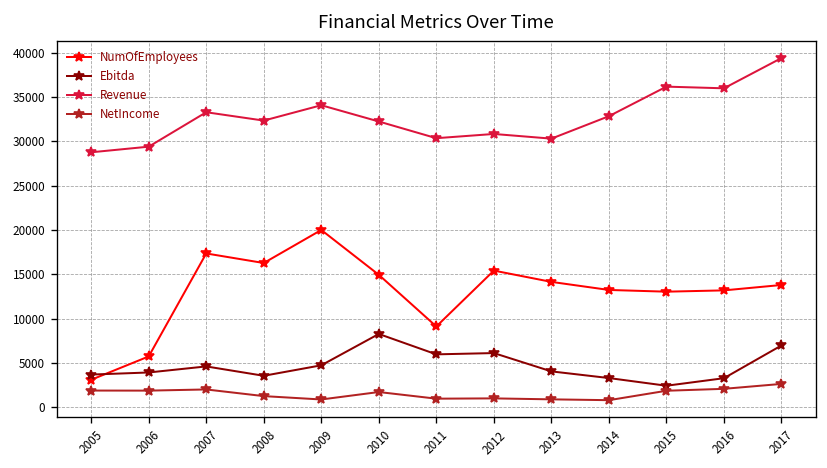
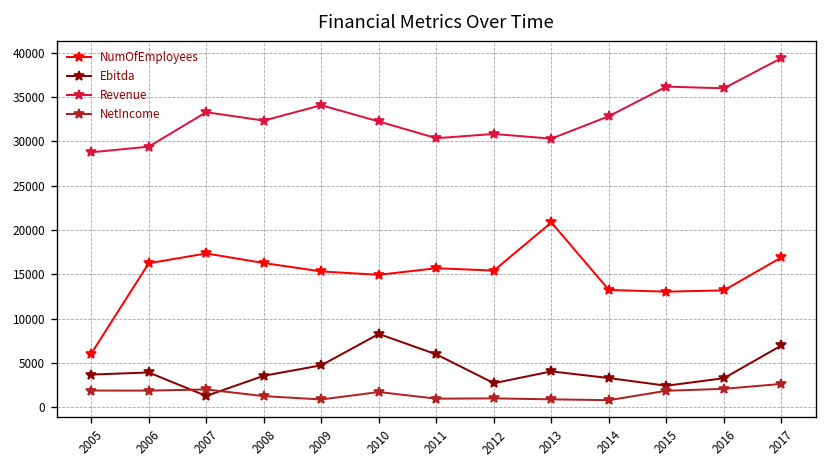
NumOfEmployees, 2005: 3000 -> 6000
NumOfEmployees, 2006: 6000 -> 16000
Ebitda, 2007: 5000 -> 1000
NumOfEmployees, 2009: 20000 -> 15000
NumOfEmployees, 2011: 9000 -> 16000
Ebitda, 2012: 6000 -> 3000
NumOfEmployees, 2013: 14000 -> 21000
NumOfEmployees, 2017: 14000 -> 17000
